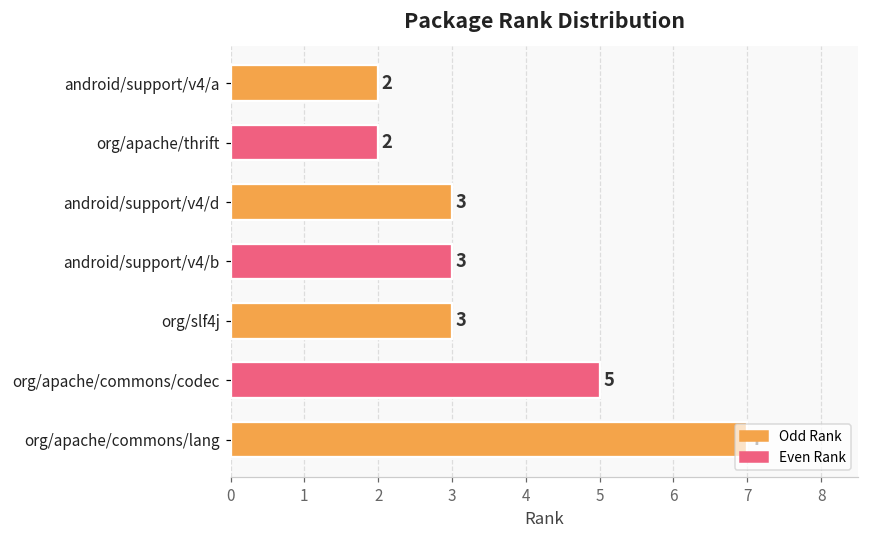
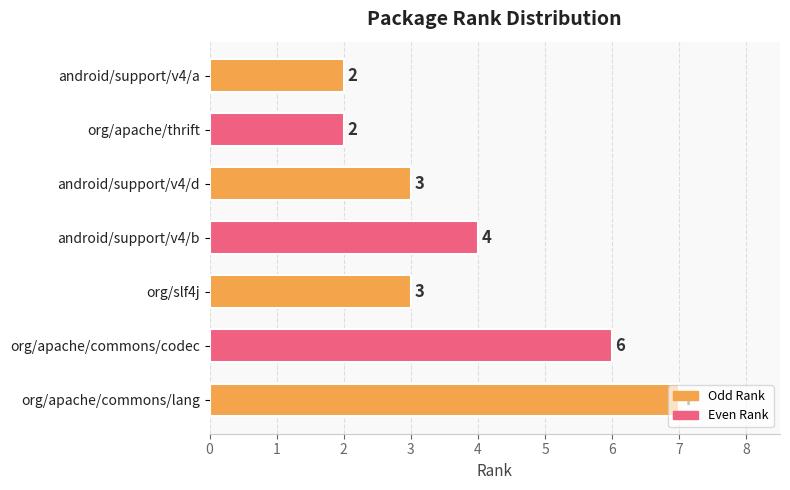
android/support/v4/b: 3 -> 4
org/apache/commons/codec: 5 -> 6
